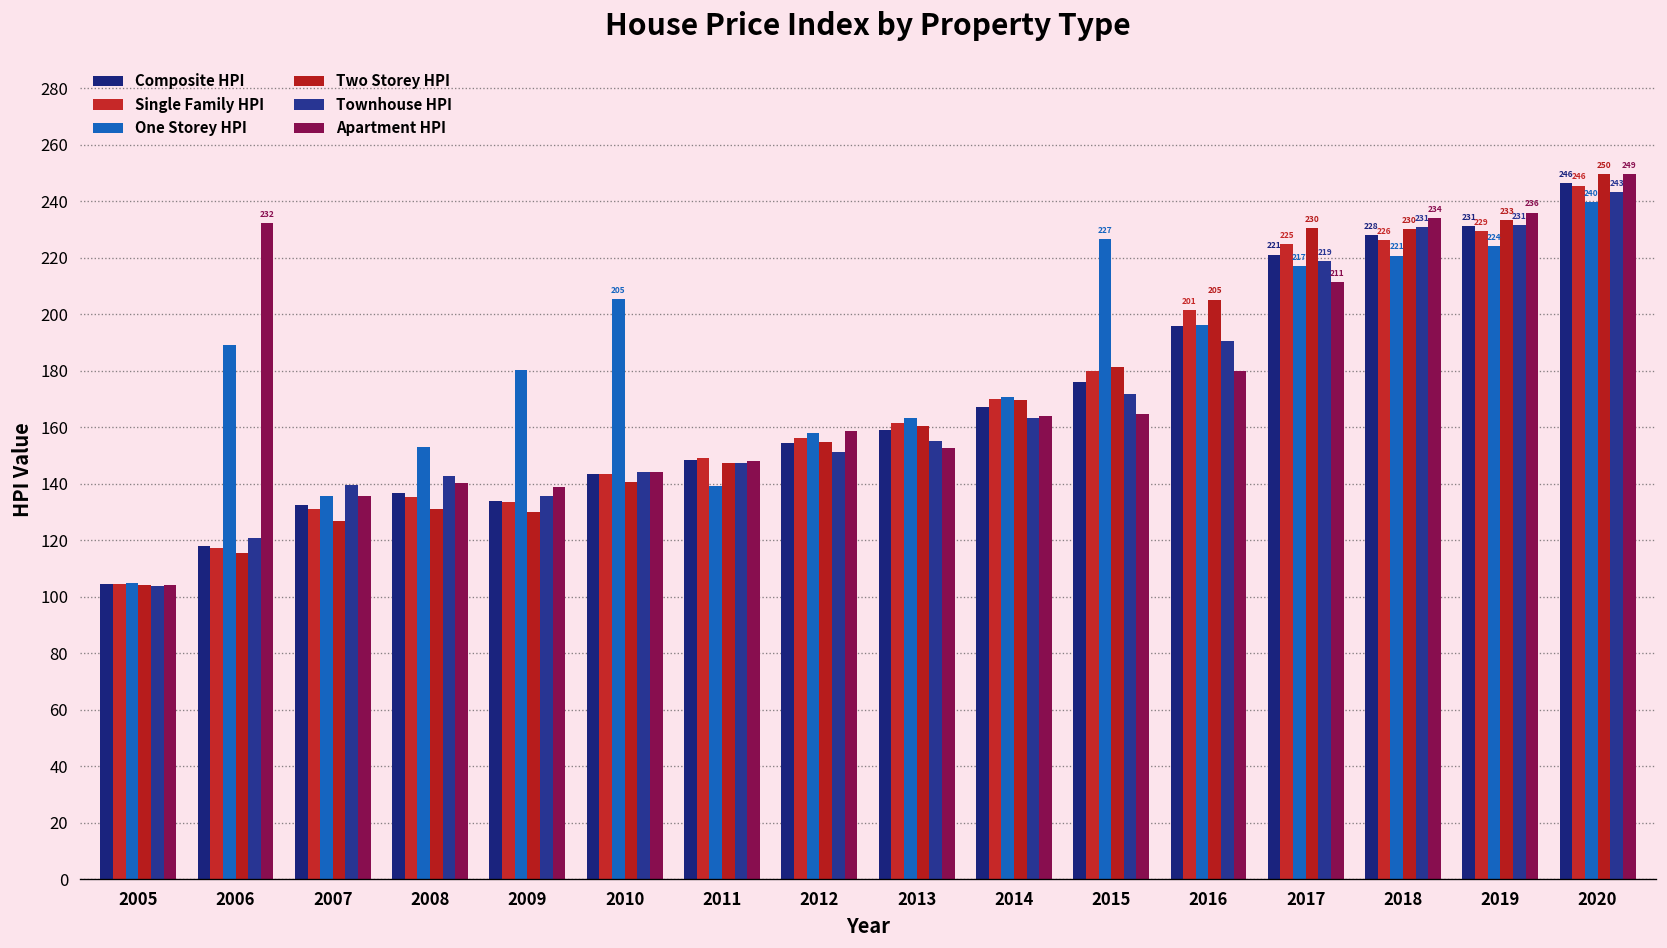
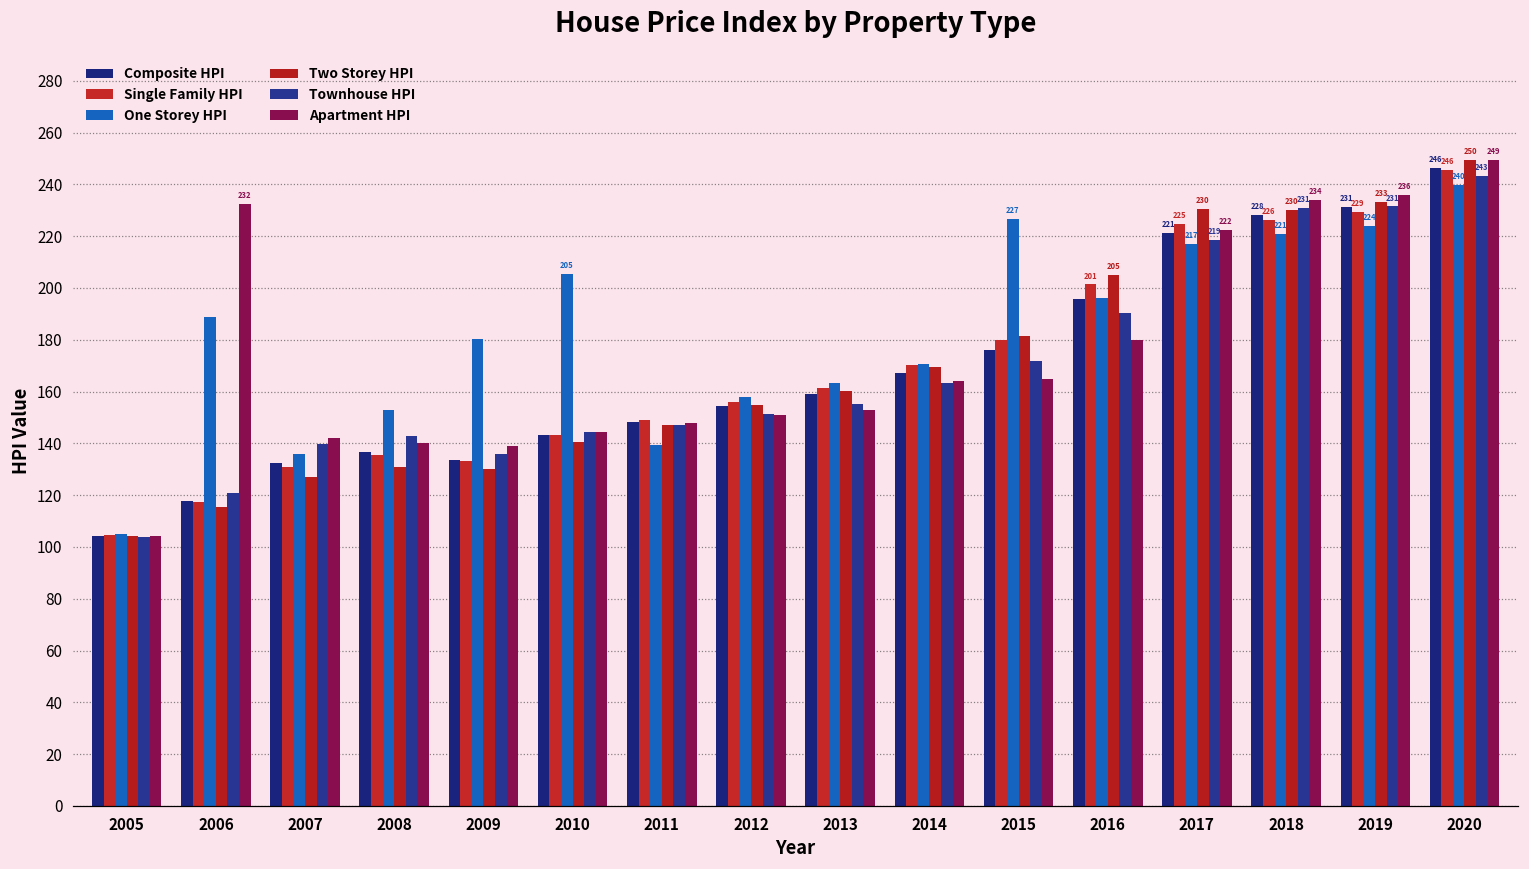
Apartment HPI, 2007: 136 -> 142
Apartment HPI, 2012: 159 -> 151
Apartment HPI, 2017: 211 -> 222
